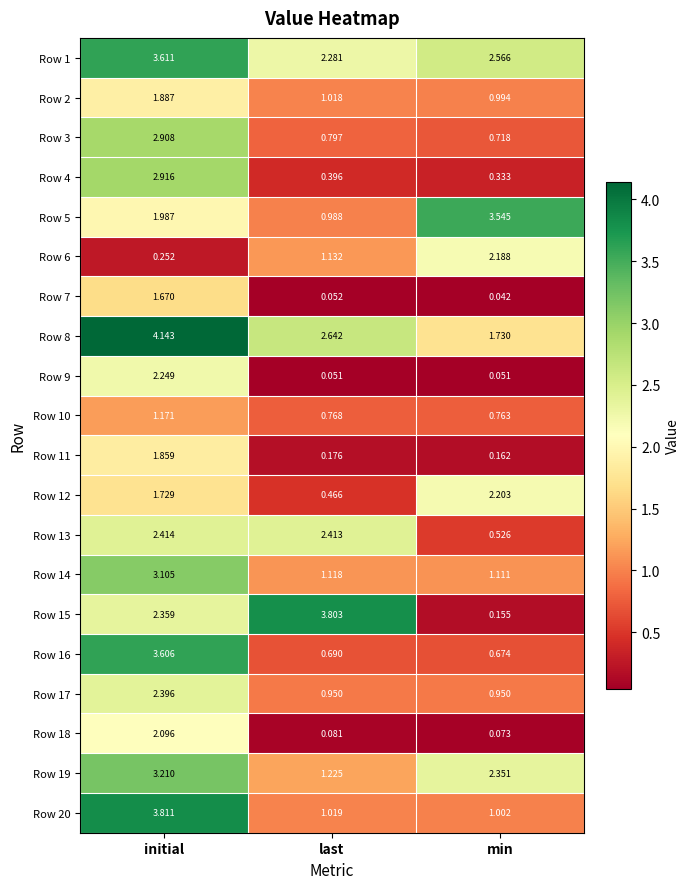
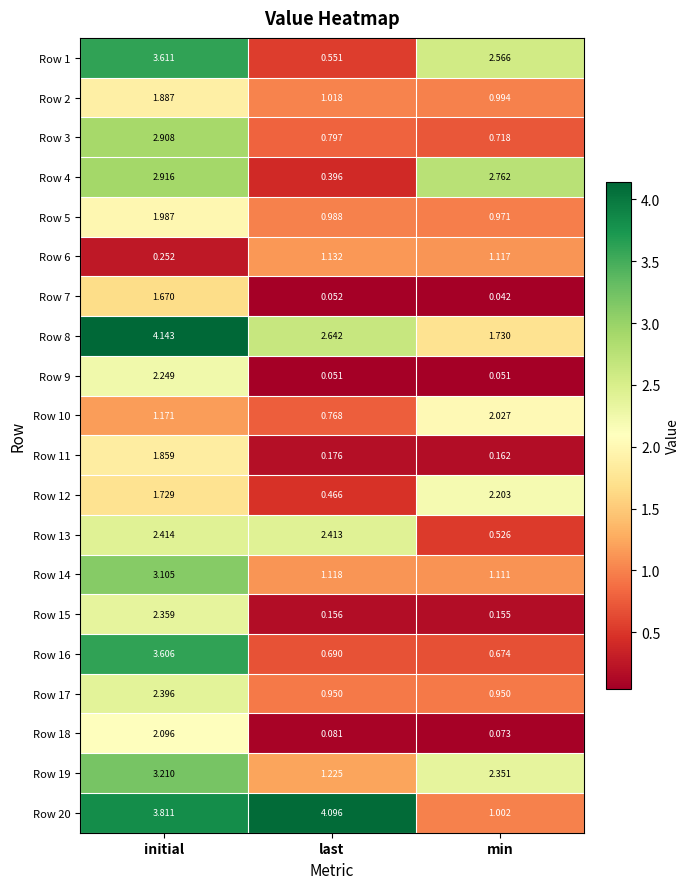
Row 1, last: 2.281 -> 0.551
Row 4, min: 0.333 -> 2.762
Row 5, min: 3.545 -> 0.971
Row 6, min: 2.188 -> 1.117
Row 10, min: 0.763 -> 2.027
Row 15, last: 3.803 -> 0.156
Row 20, last: 1.019 -> 4.096
